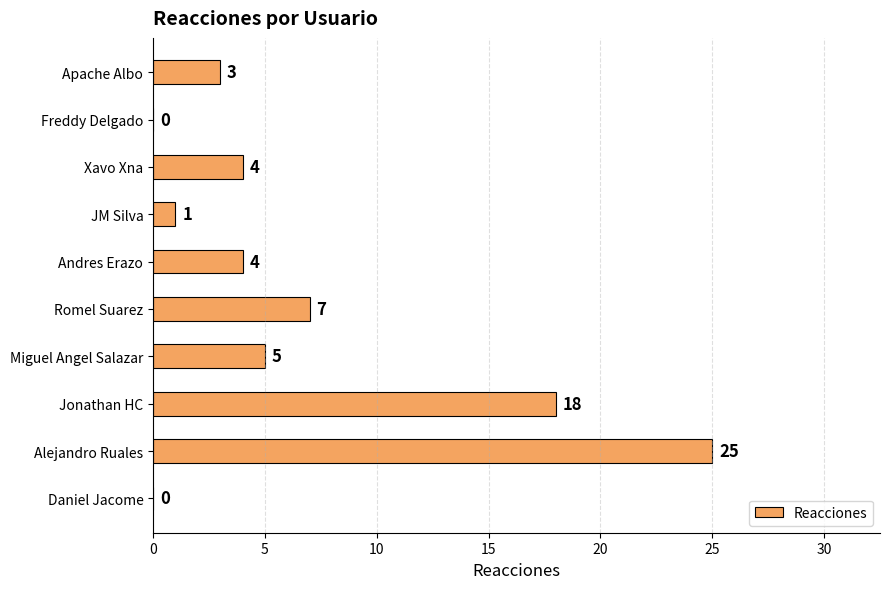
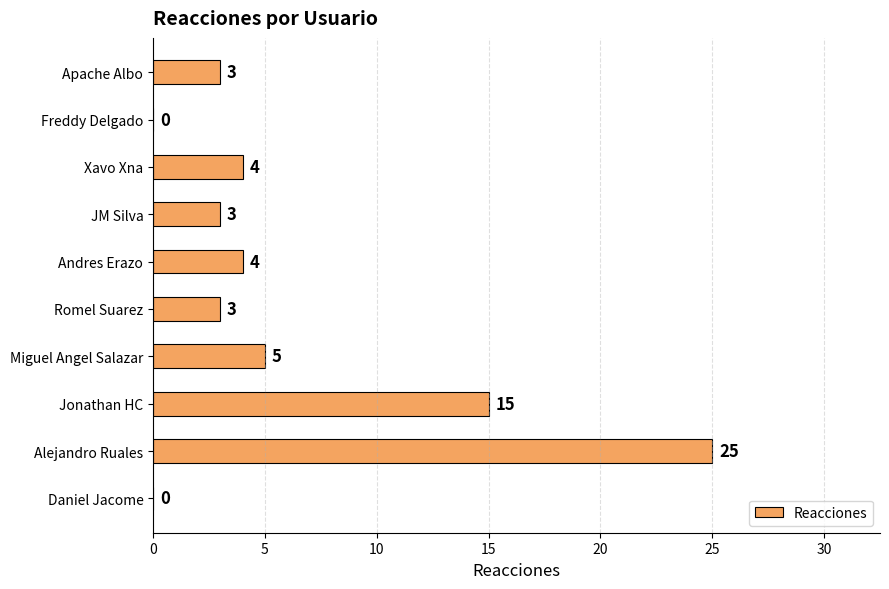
JM Silva: 1 -> 3
Romel Suarez: 7 -> 3
Jonathan HC: 18 -> 15
